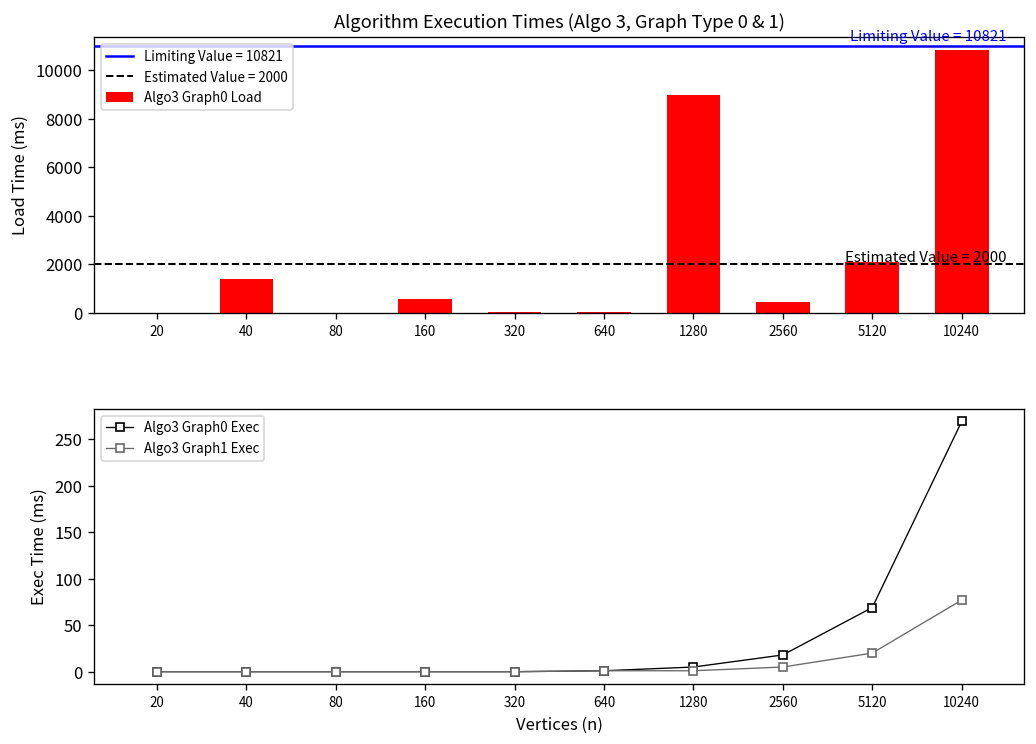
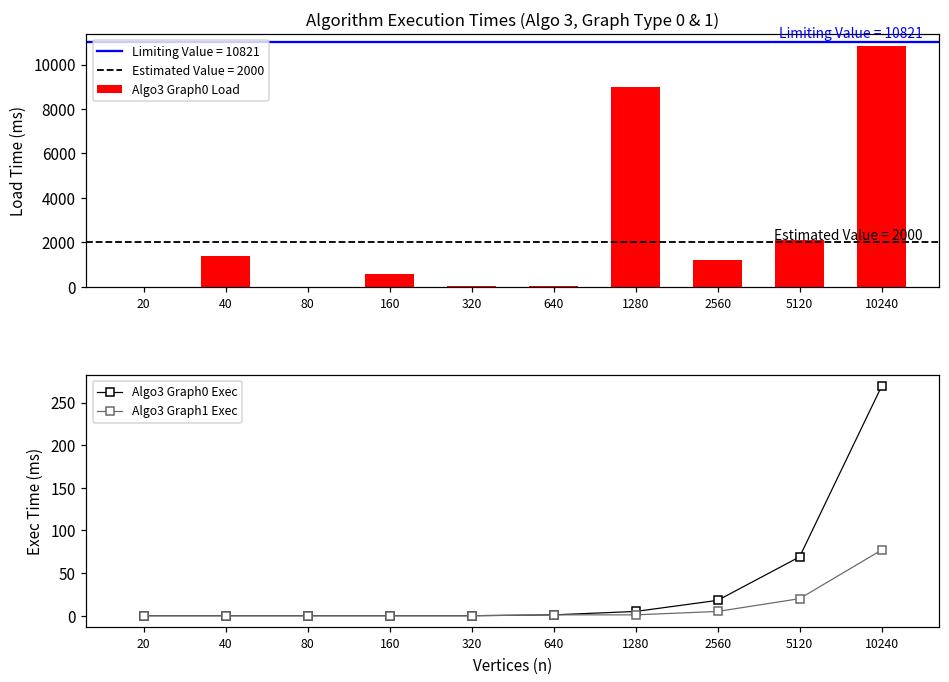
Algorithm Execution Times (Algo 3, Graph Type 0 & 1), 2560: 400 -> 1200
